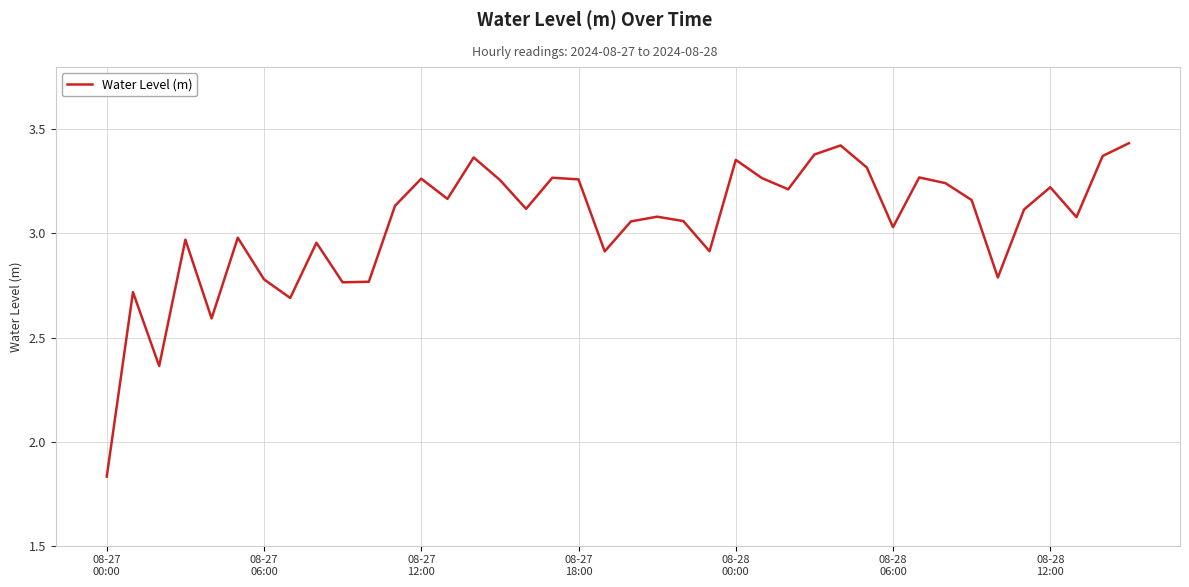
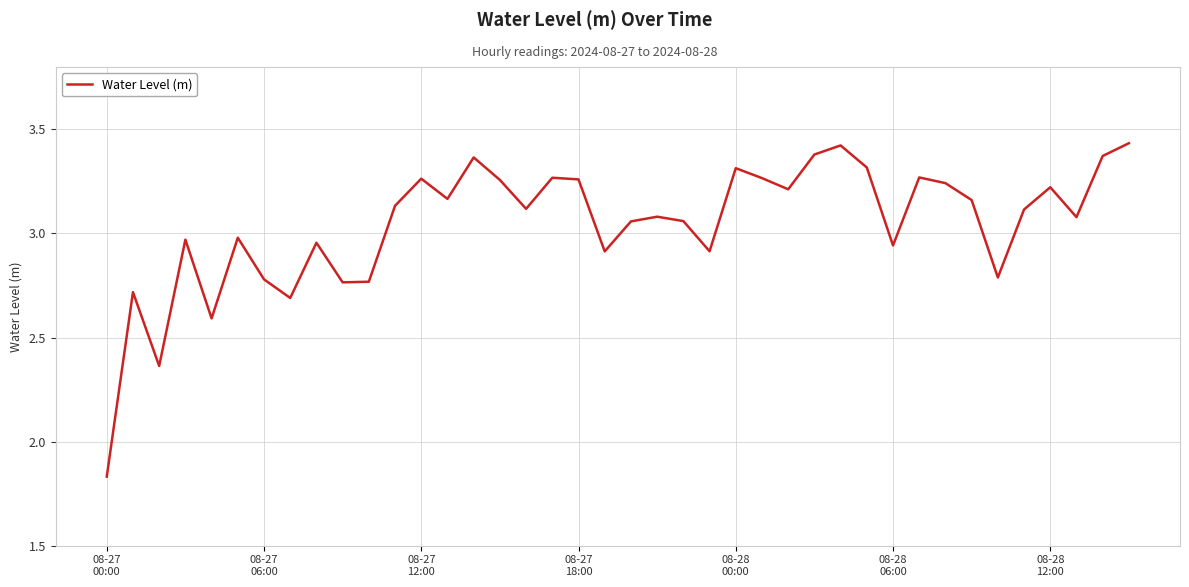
08-28 00:00: 3.35 -> 3.31
08-28 06:00: 3.03 -> 2.94
